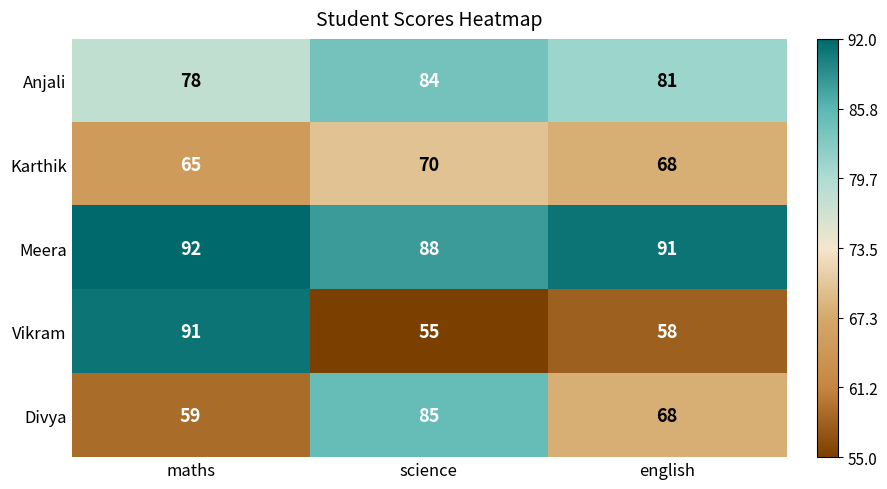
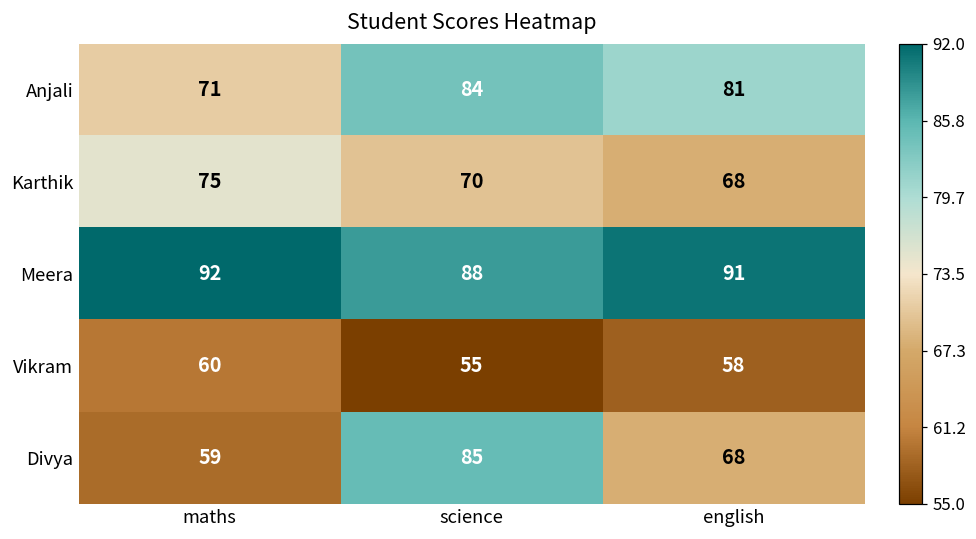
Anjali, maths: 78 -> 71
Karthik, maths: 65 -> 75
Vikram, maths: 91 -> 60
